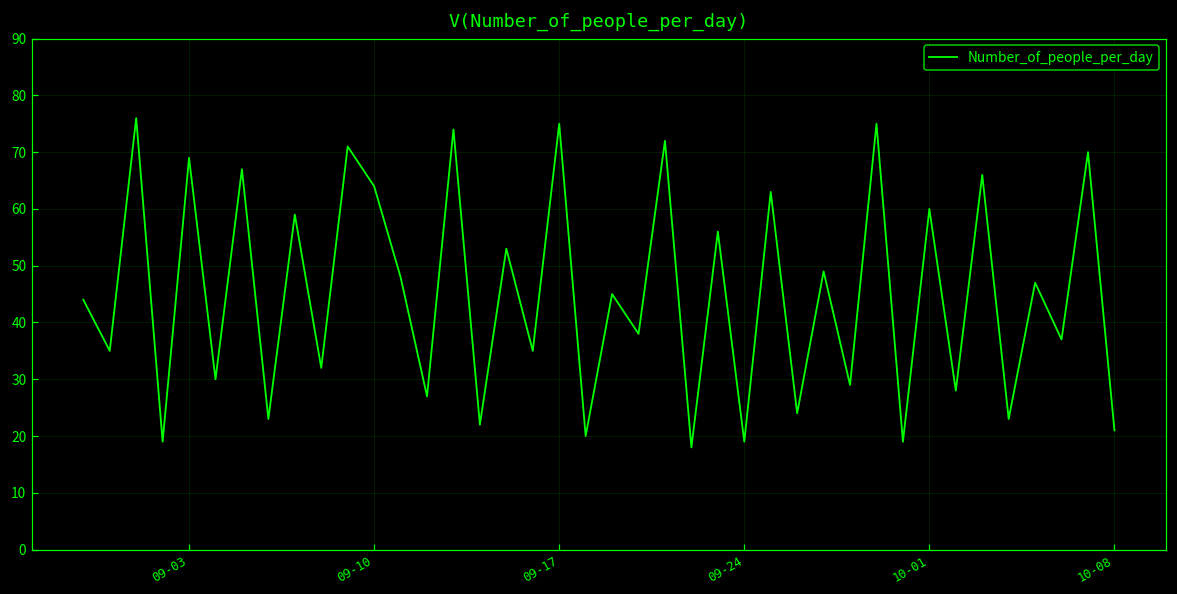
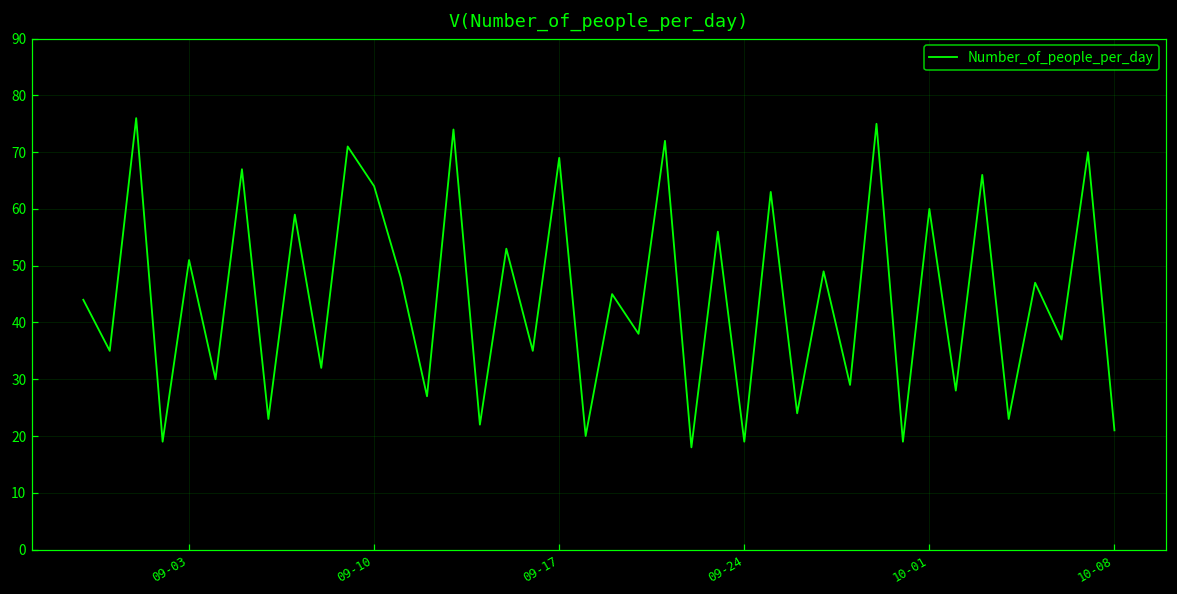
09-03: 69 -> 51
09-17: 75 -> 69
